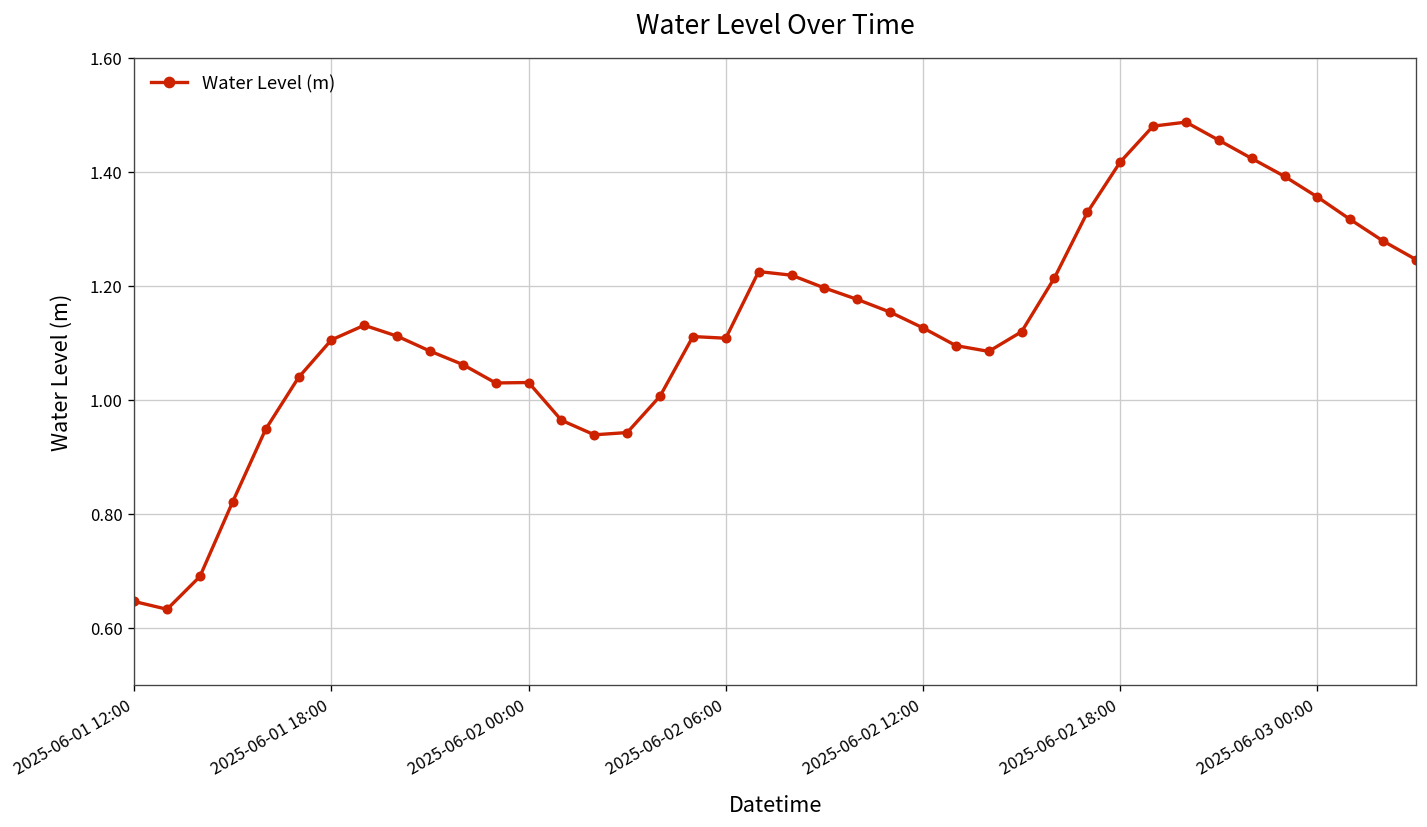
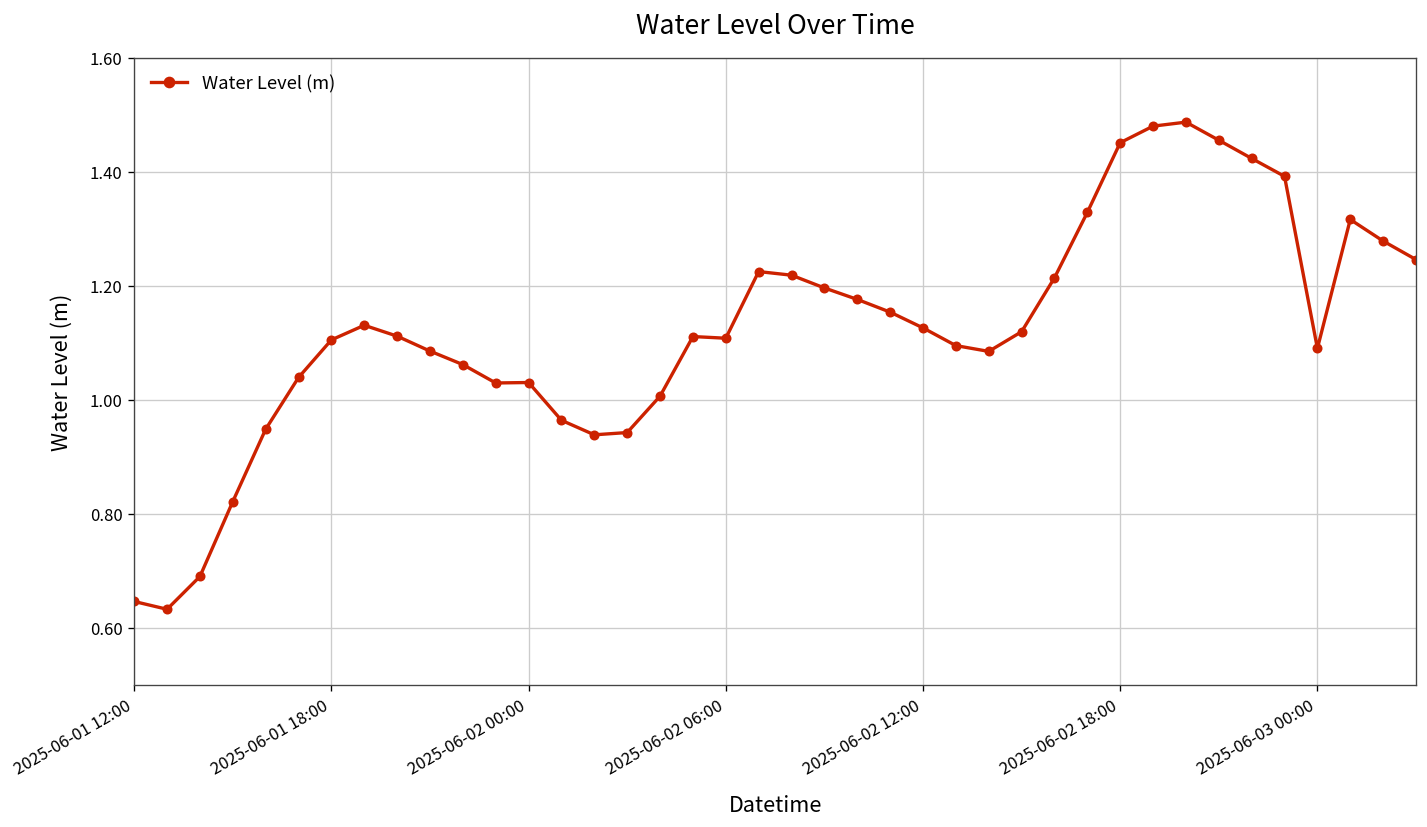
2025-06-02 18:00: 1.42 -> 1.45
2025-06-03 00:00: 1.36 -> 1.09
